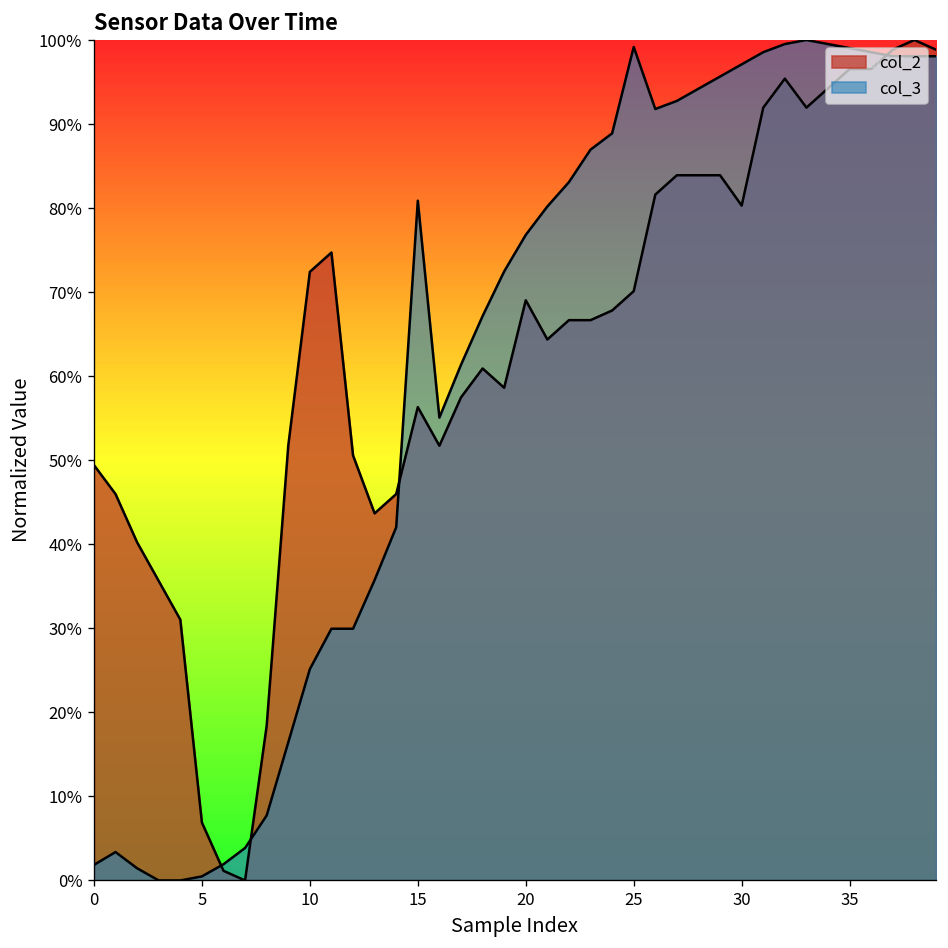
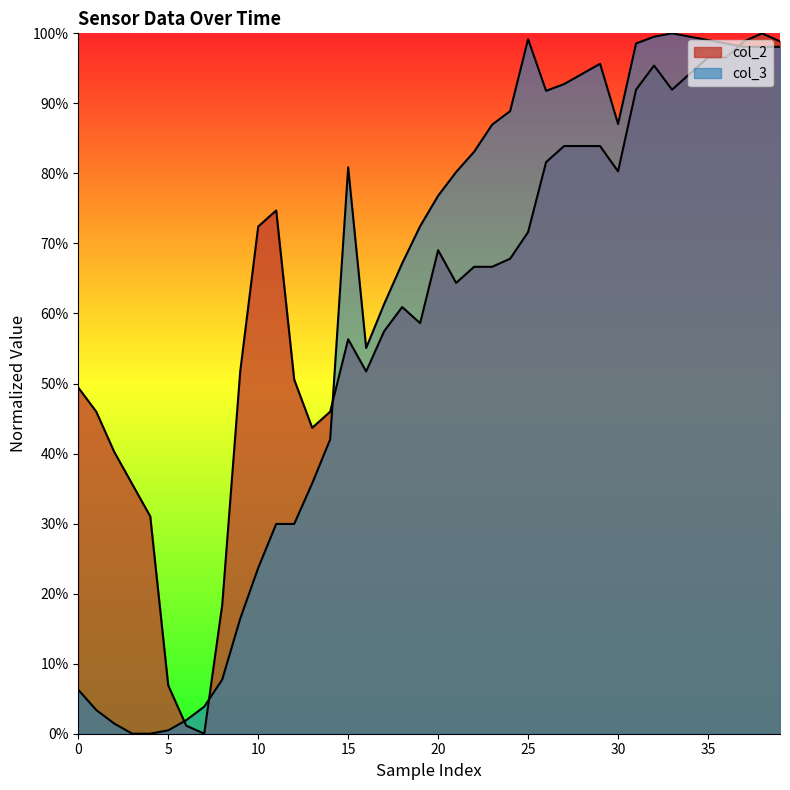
col_3, 0: 2% -> 6%
col_3, 10: 25% -> 24%
col_2, 25: 70% -> 72%
col_3, 30: 97% -> 87%
